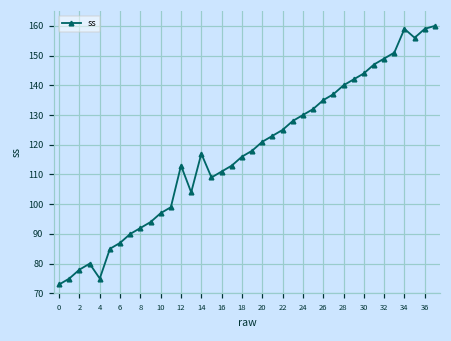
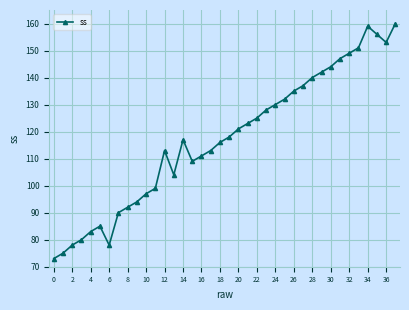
4: 75 -> 83
6: 87 -> 78
36: 159 -> 153
